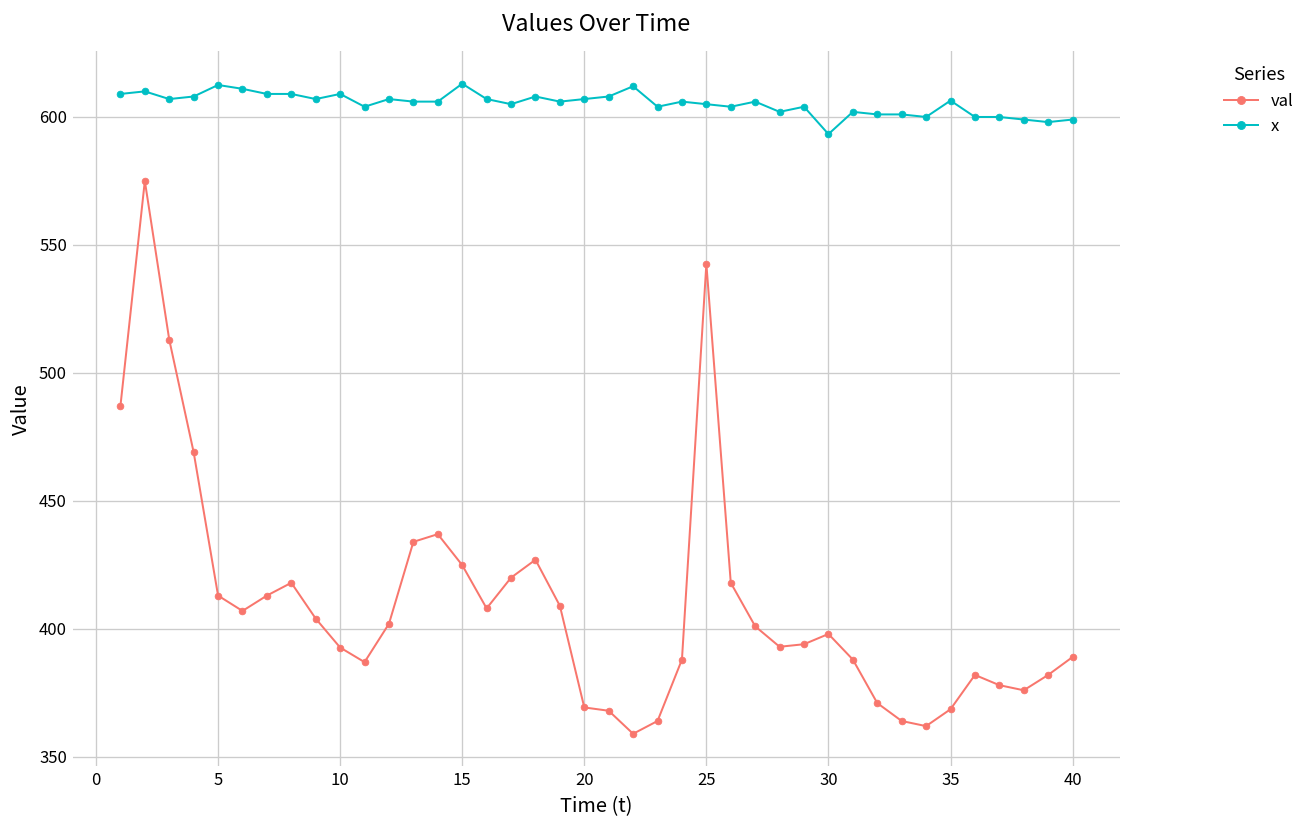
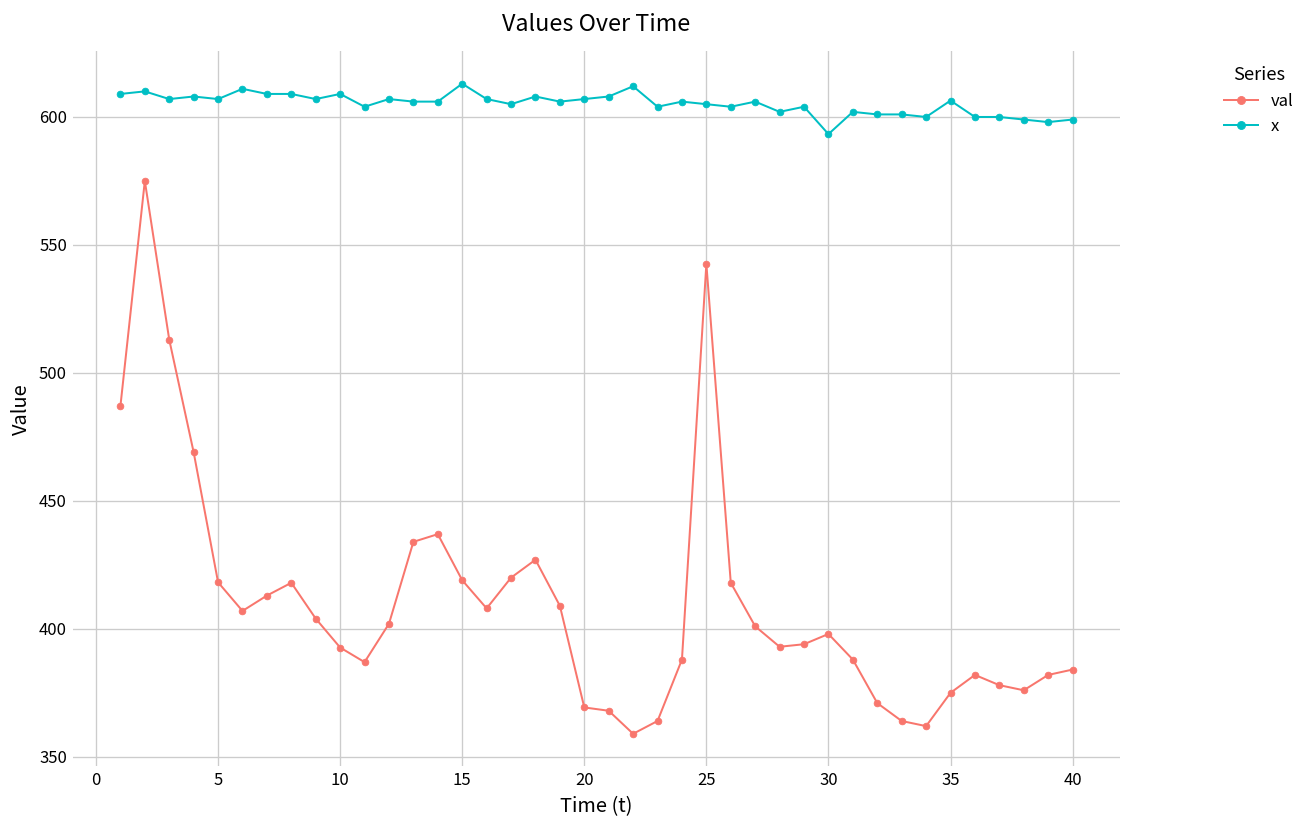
val, 5: 413 -> 418
x, 5: 613 -> 607
val, 15: 425 -> 419
val, 35: 369 -> 375
val, 40: 389 -> 384
